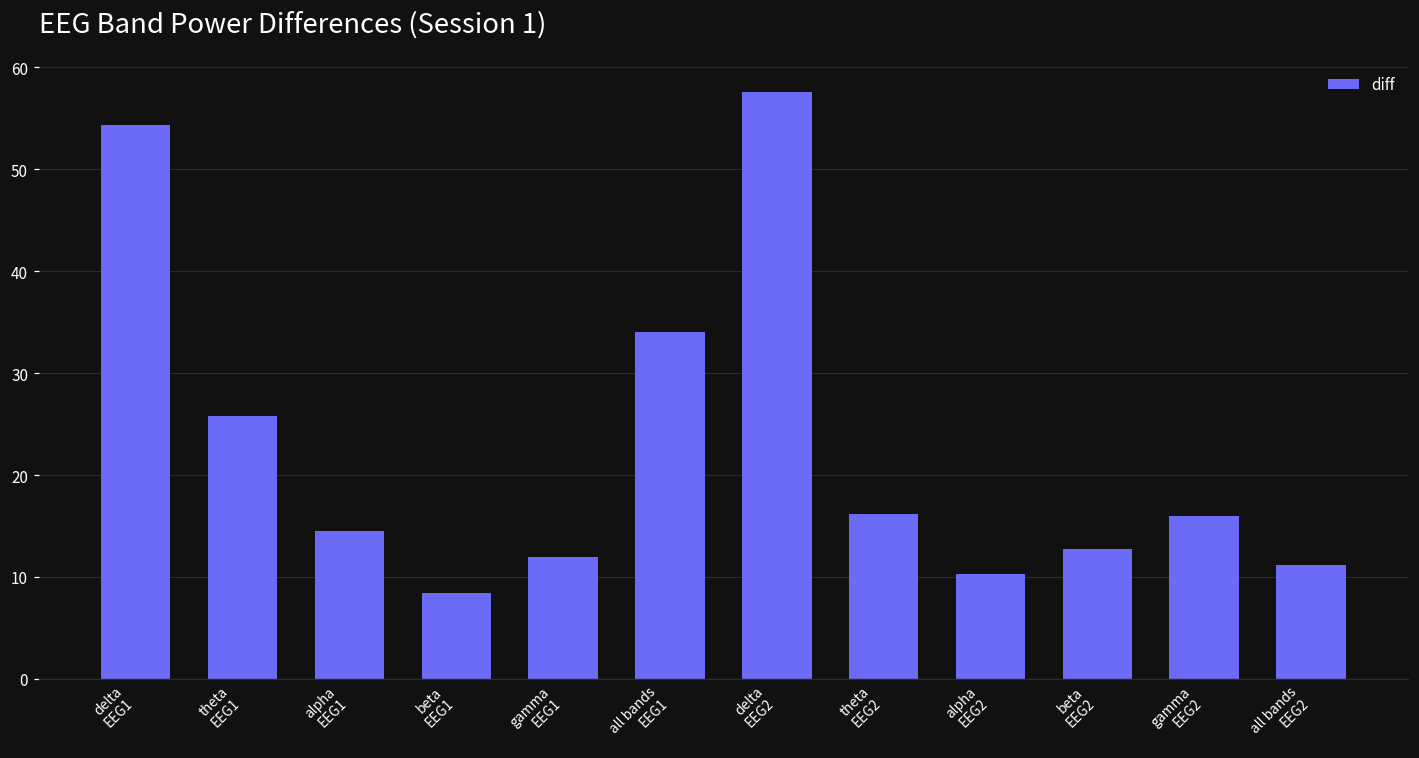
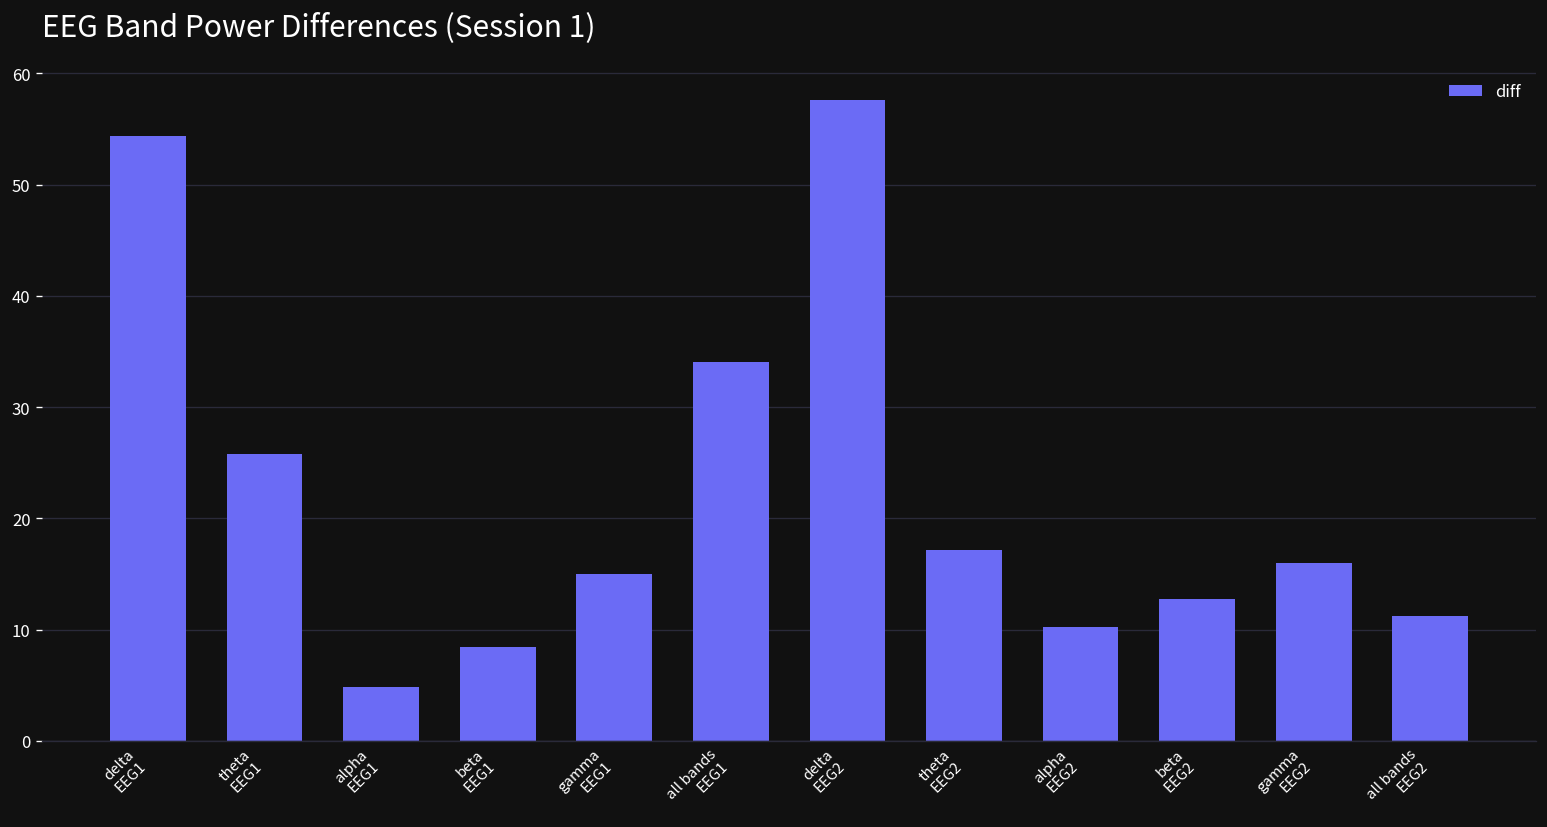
alpha EEG1: 15 -> 5
gamma EEG1: 12 -> 15
theta EEG2: 16 -> 17
